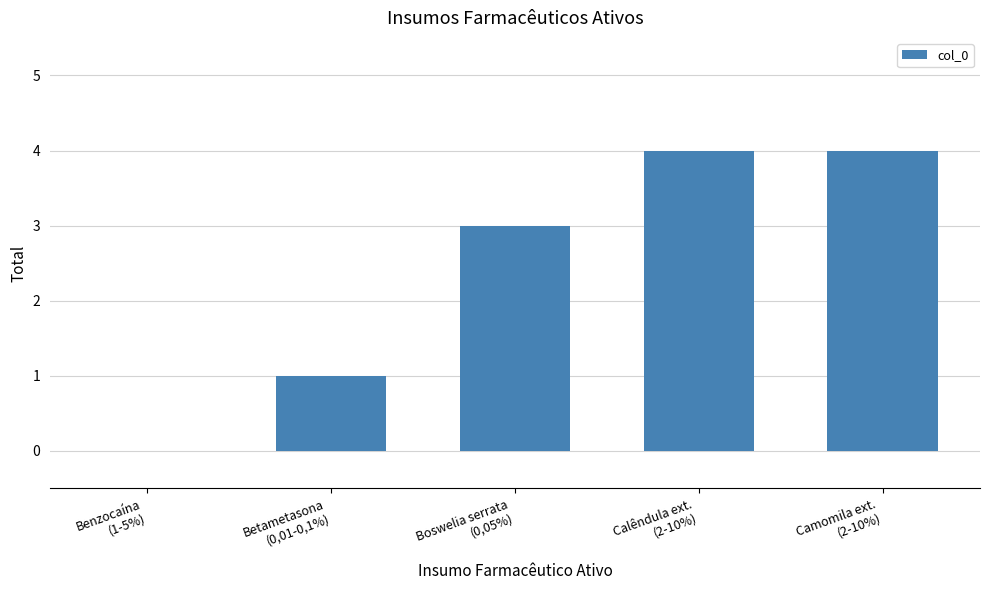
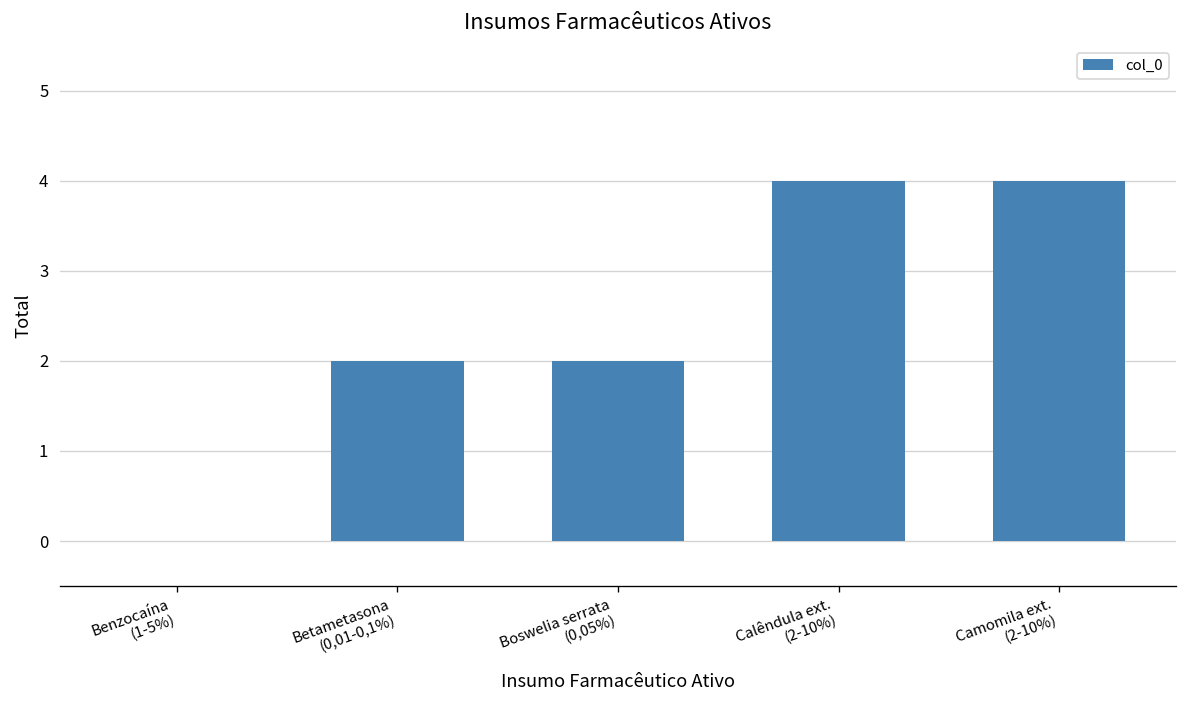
Betametasona (0,01-0,1%): 1 -> 2
Boswelia serrata (0,05%): 3 -> 2
